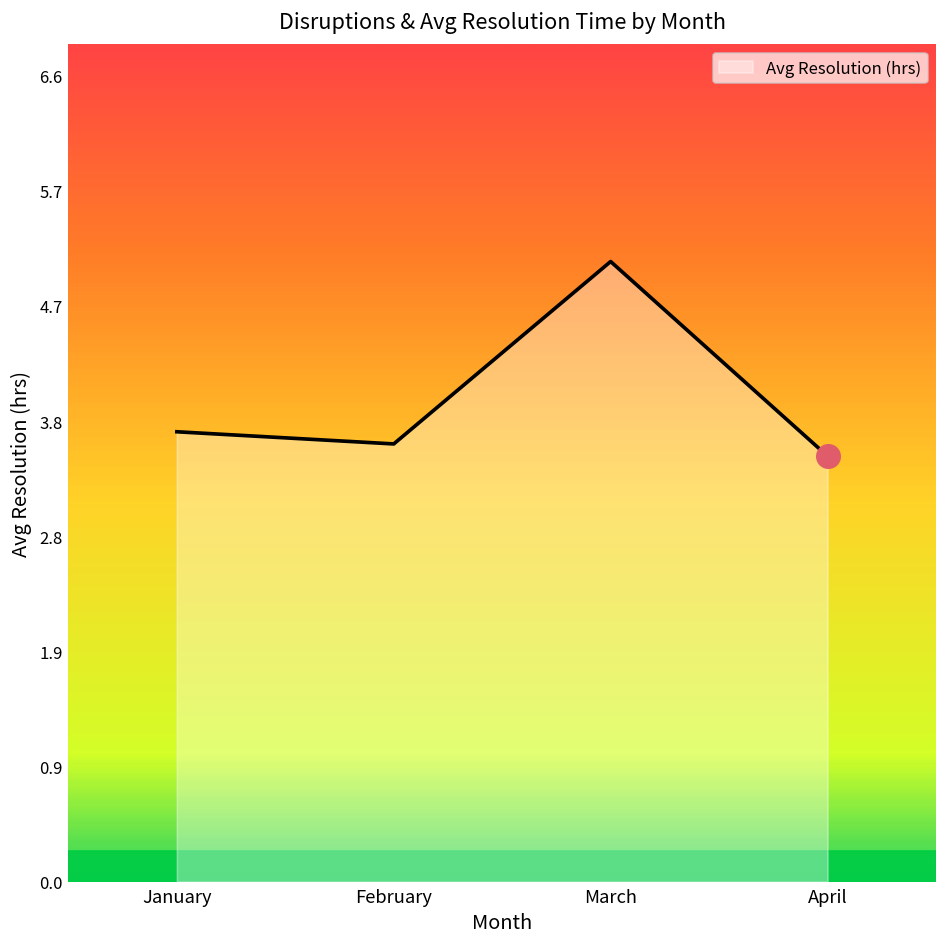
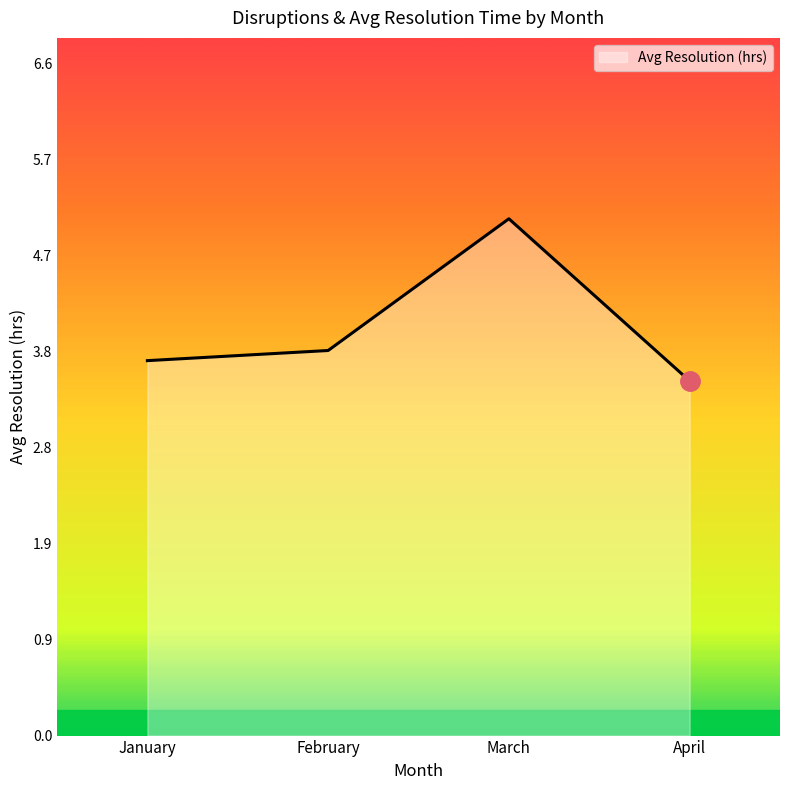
Avg Resolution (hrs), February: 3.6 -> 3.8
